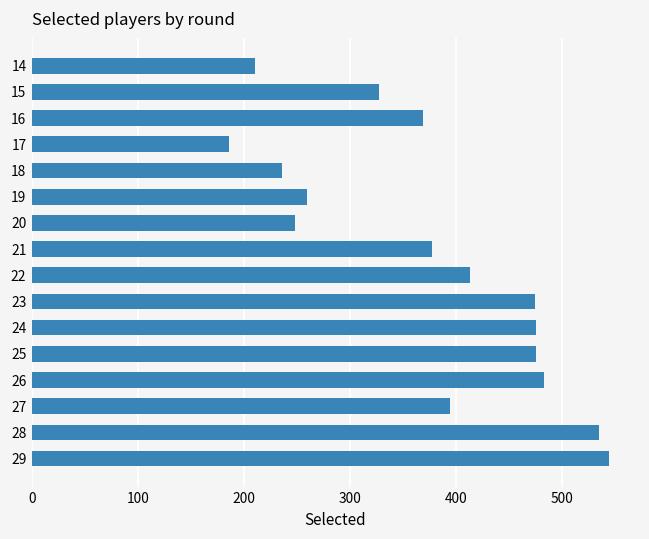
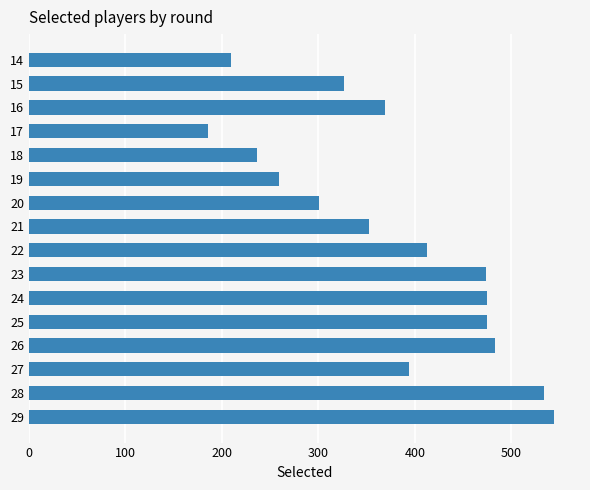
20: 250 -> 300
21: 380 -> 350
